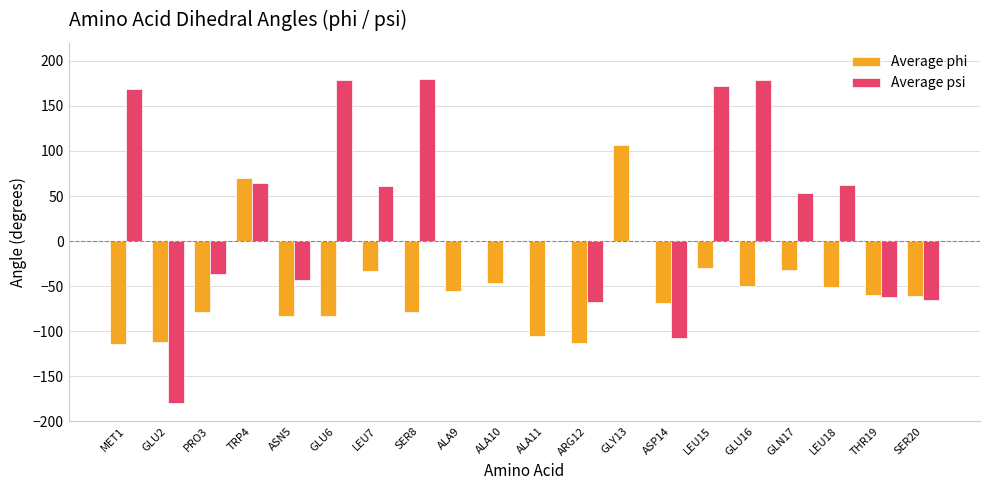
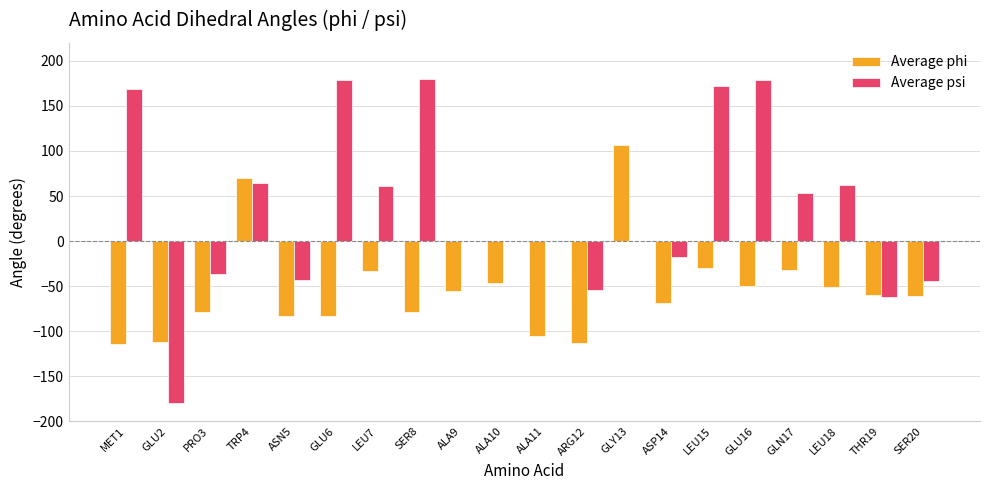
Average psi, ARG12: -70 -> -50
Average psi, ASP14: -110 -> -20
Average psi, SER20: -70 -> -40
